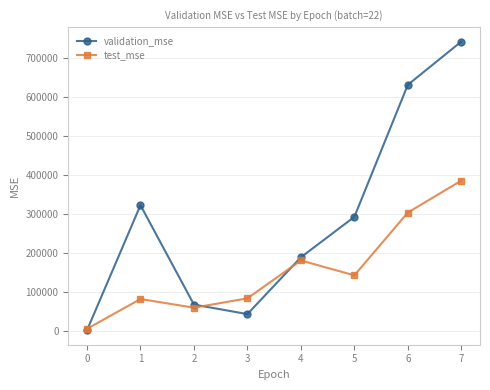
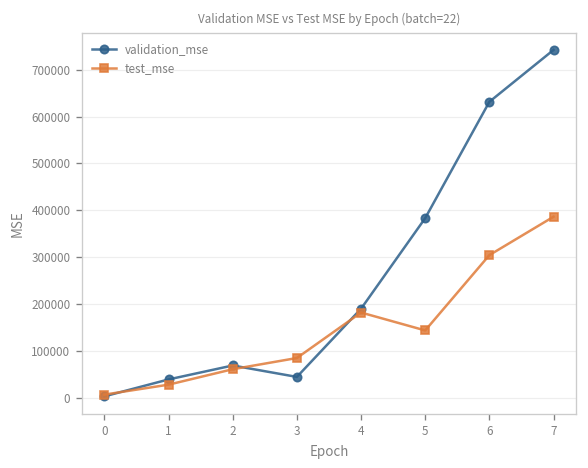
validation_mse, 1: 320000 -> 40000
test_mse, 1: 80000 -> 30000
validation_mse, 5: 290000 -> 380000
